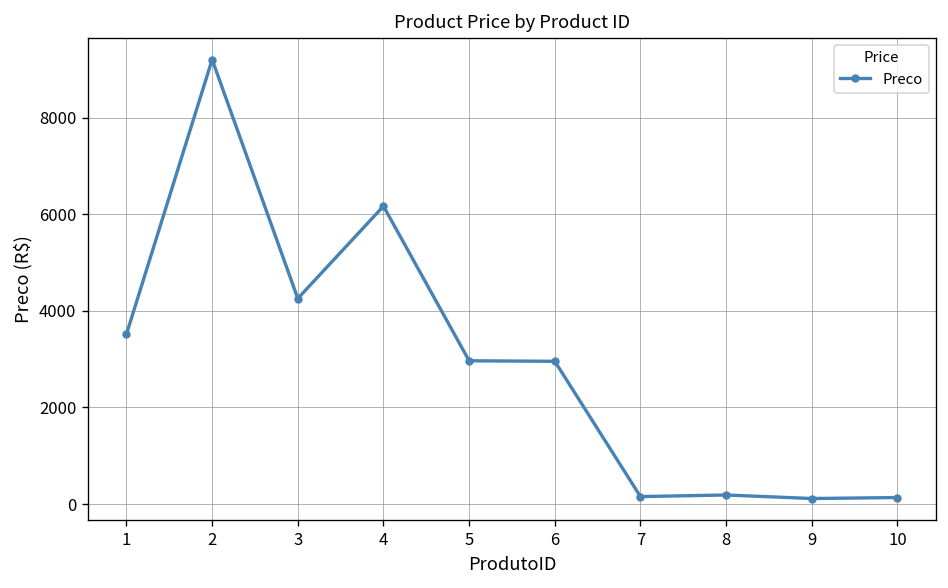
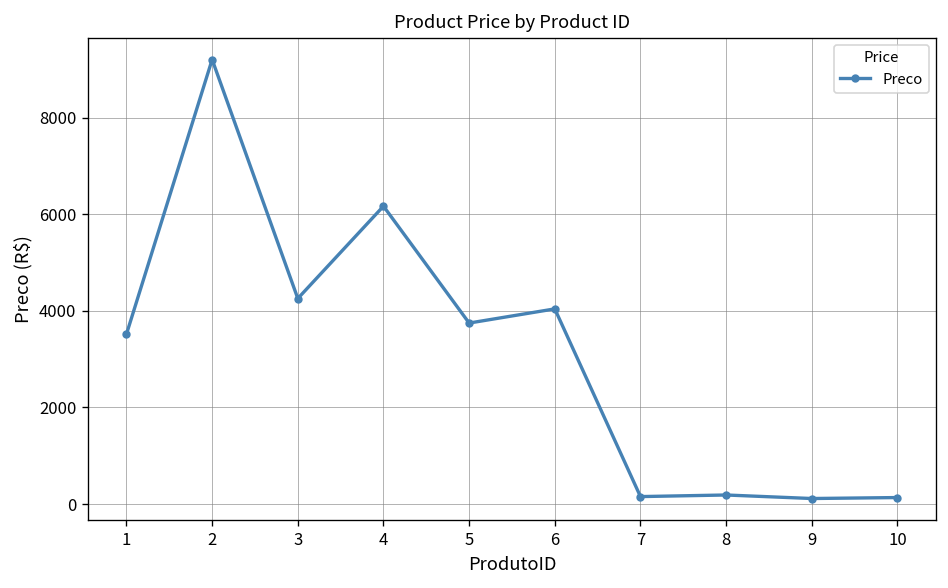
5: 3000 -> 3700
6: 3000 -> 4000
